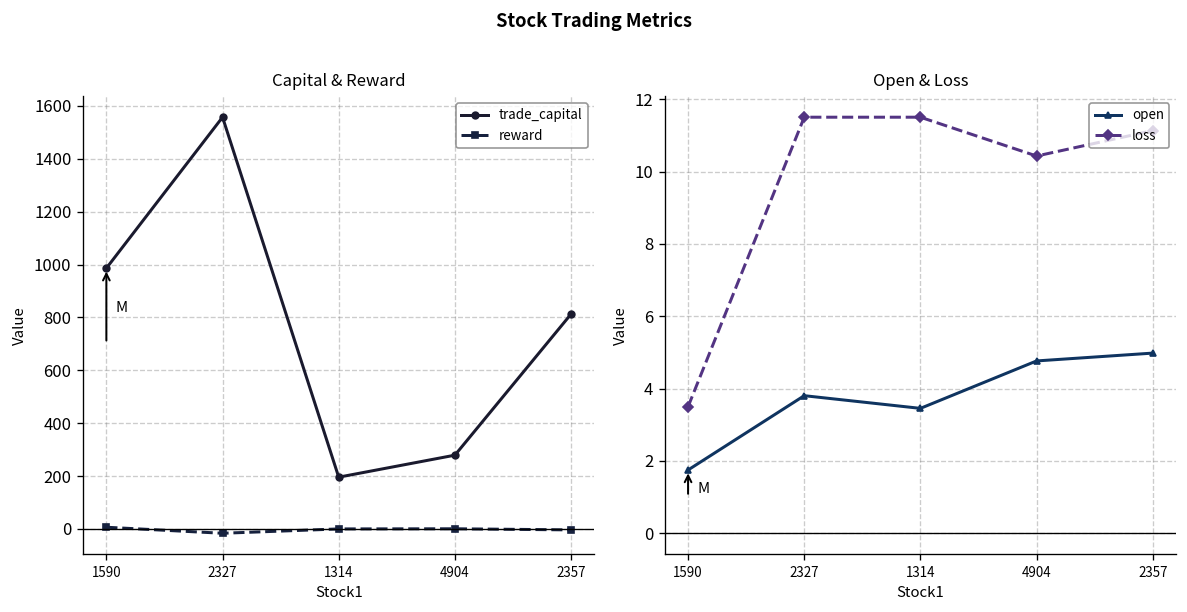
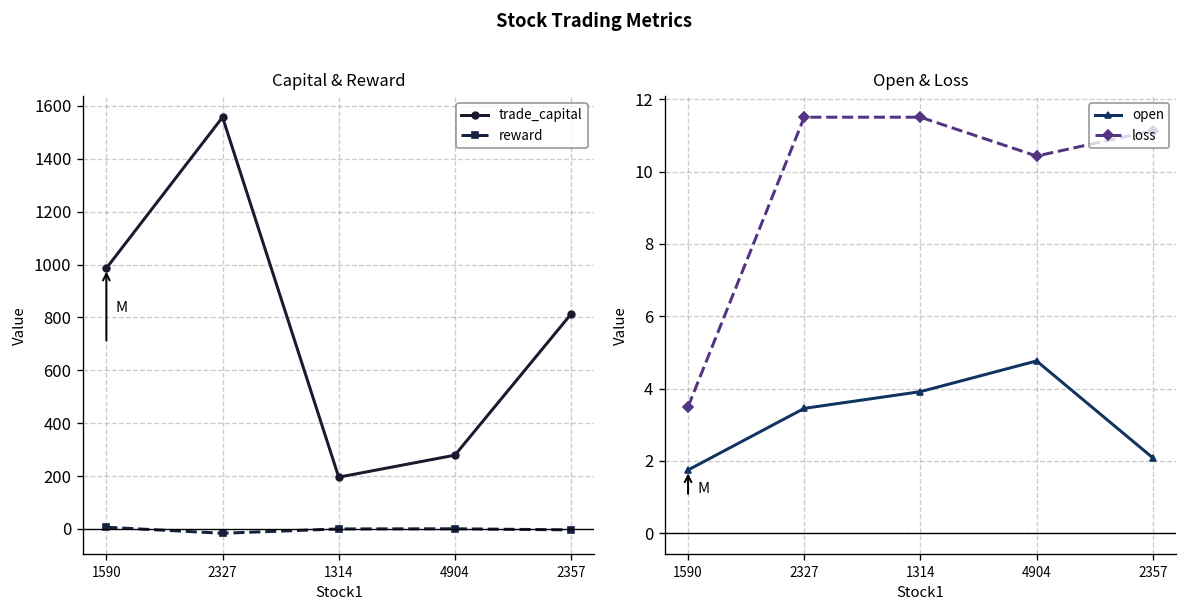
Open & Loss, open, 2327: 3.8 -> 3.5
Open & Loss, open, 1314: 3.5 -> 3.9
Open & Loss, open, 2357: 5.0 -> 2.1
